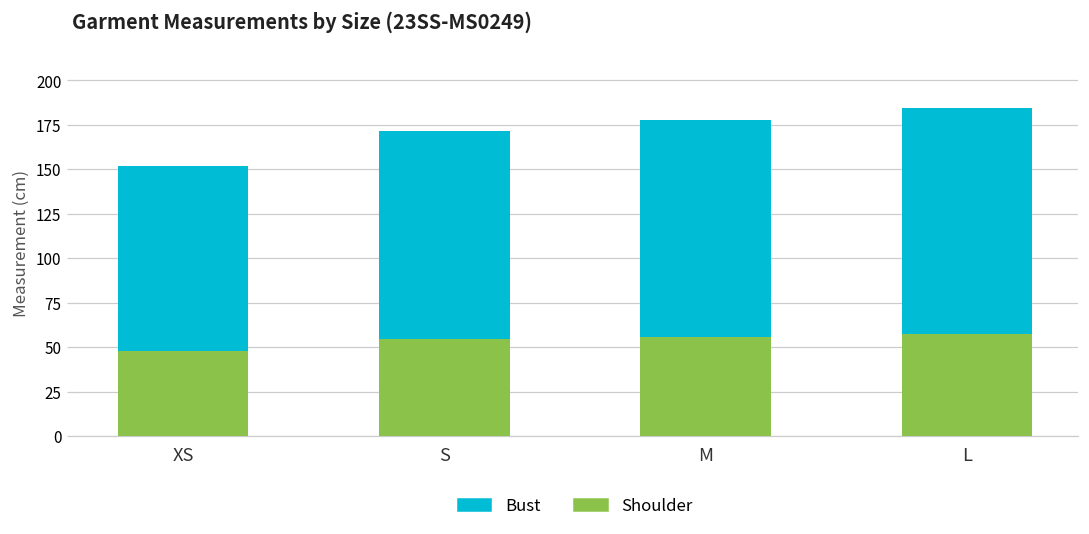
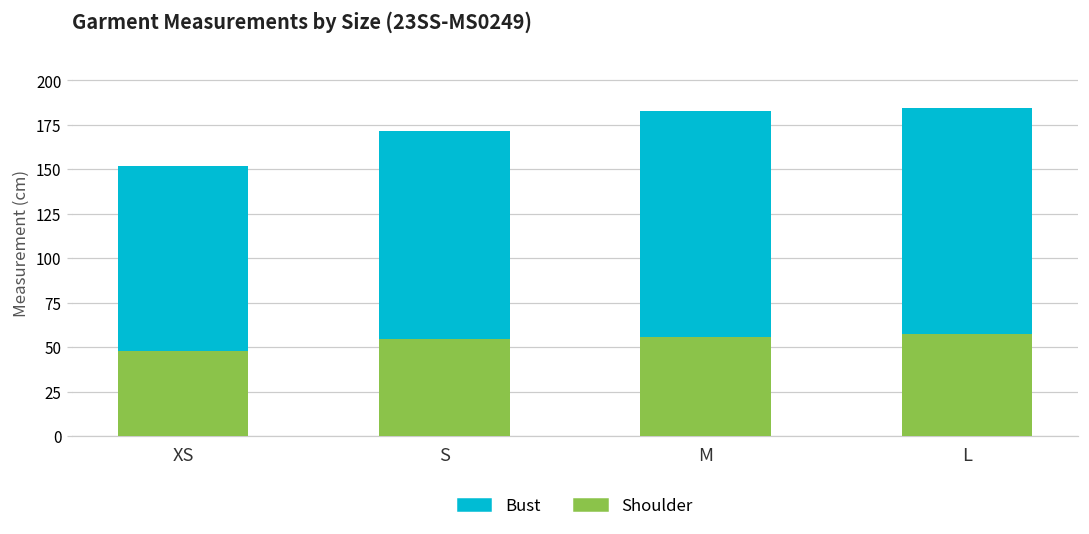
Bust, M: 122 -> 127
